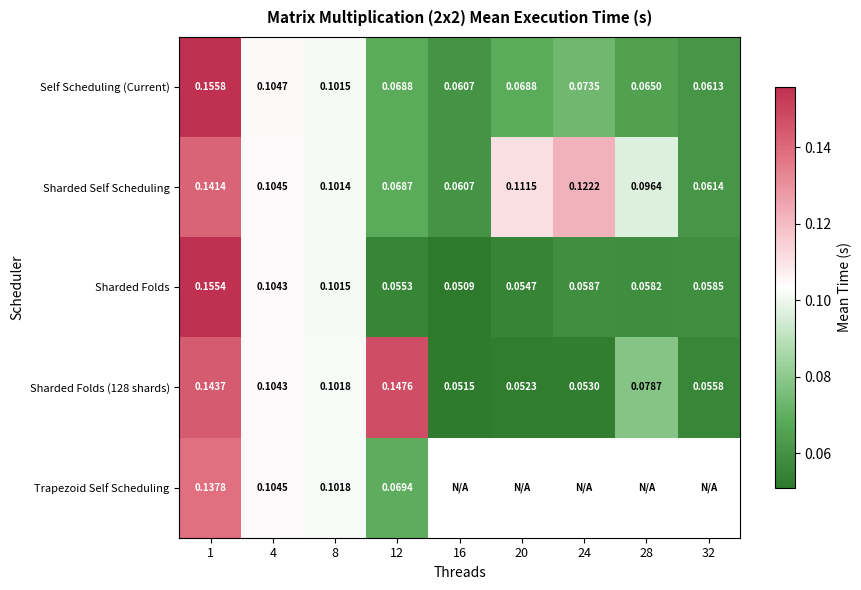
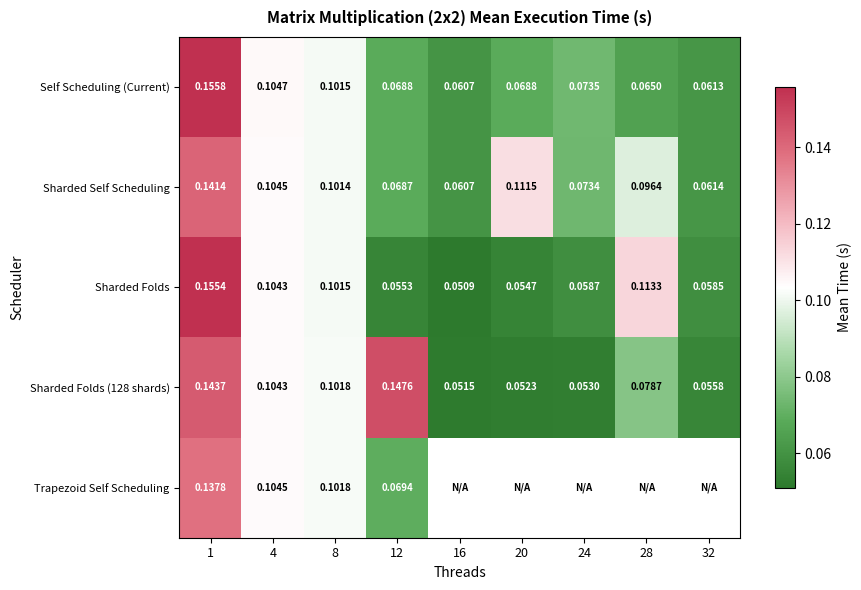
Sharded Self Scheduling, 24: 0.1222 -> 0.0734
Sharded Folds, 28: 0.0582 -> 0.1133
